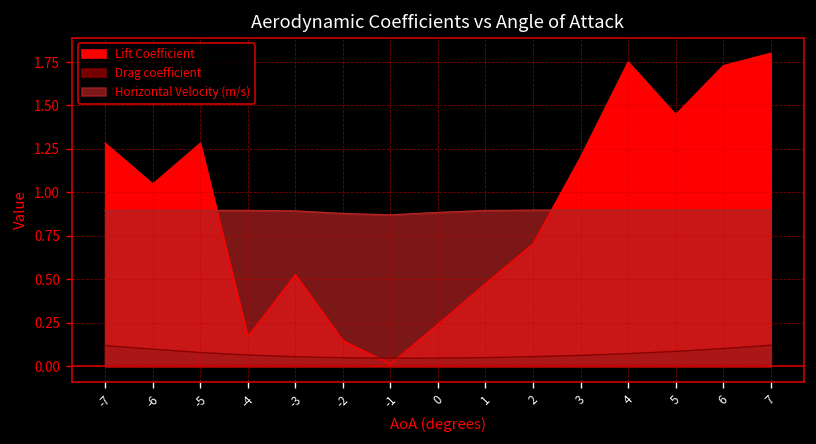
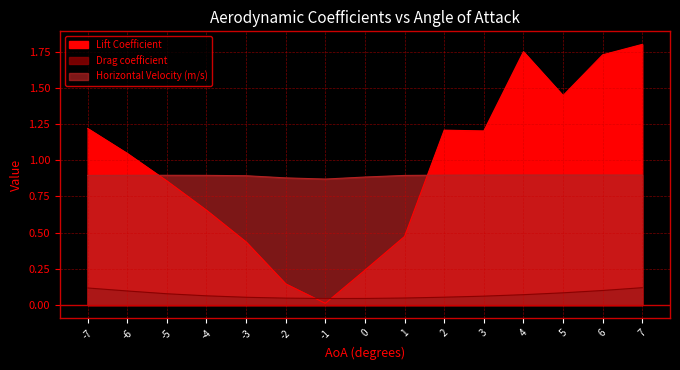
Lift Coefficient, -7: 1.28 -> 1.22
Lift Coefficient, -5: 1.28 -> 0.86
Lift Coefficient, -4: 0.17 -> 0.65
Lift Coefficient, -3: 0.52 -> 0.44
Lift Coefficient, 2: 0.70 -> 1.21
